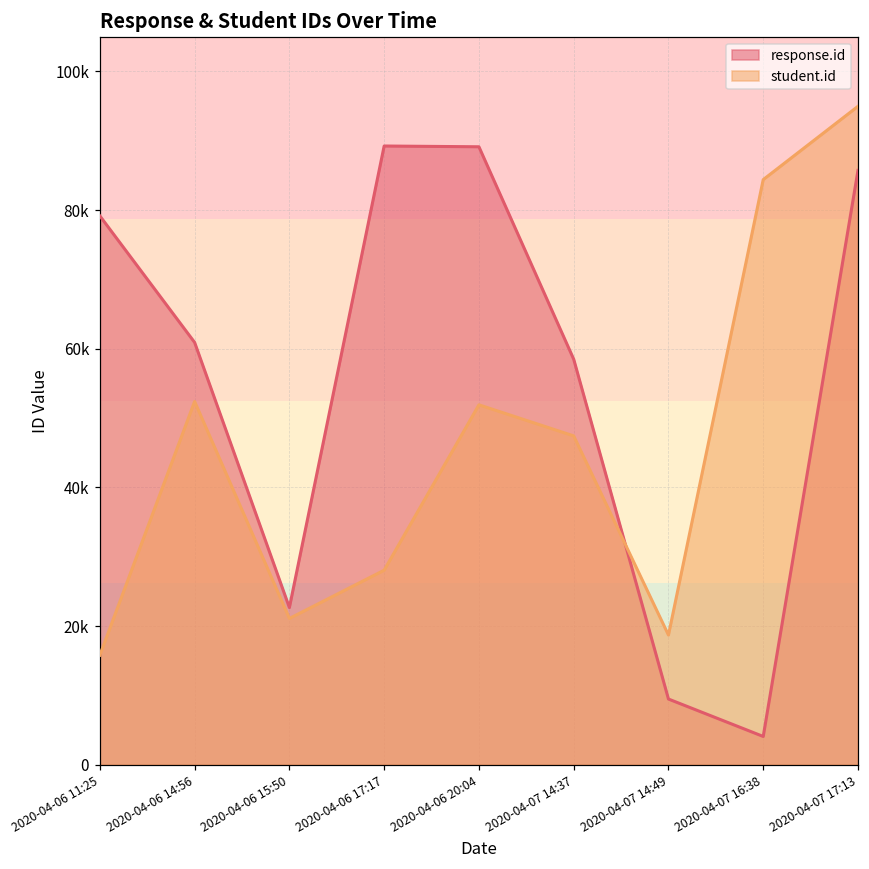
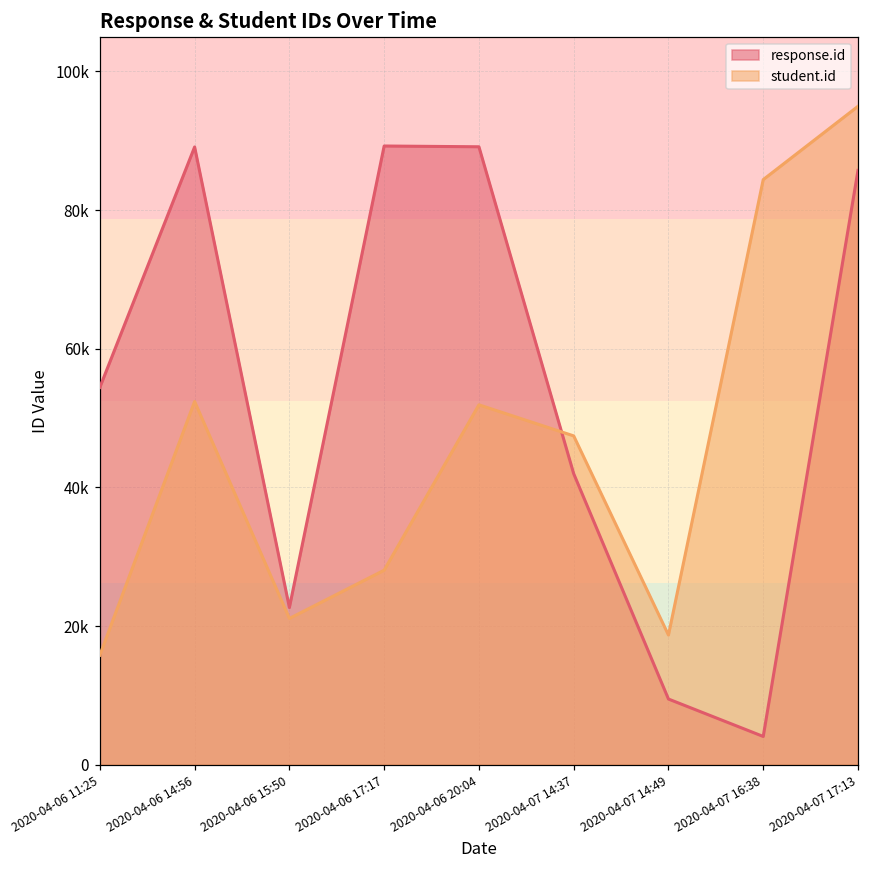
response.id, 2020-04-06 11:25: 79000 -> 54000
response.id, 2020-04-06 14:56: 61000 -> 89000
response.id, 2020-04-07 14:37: 58000 -> 42000
